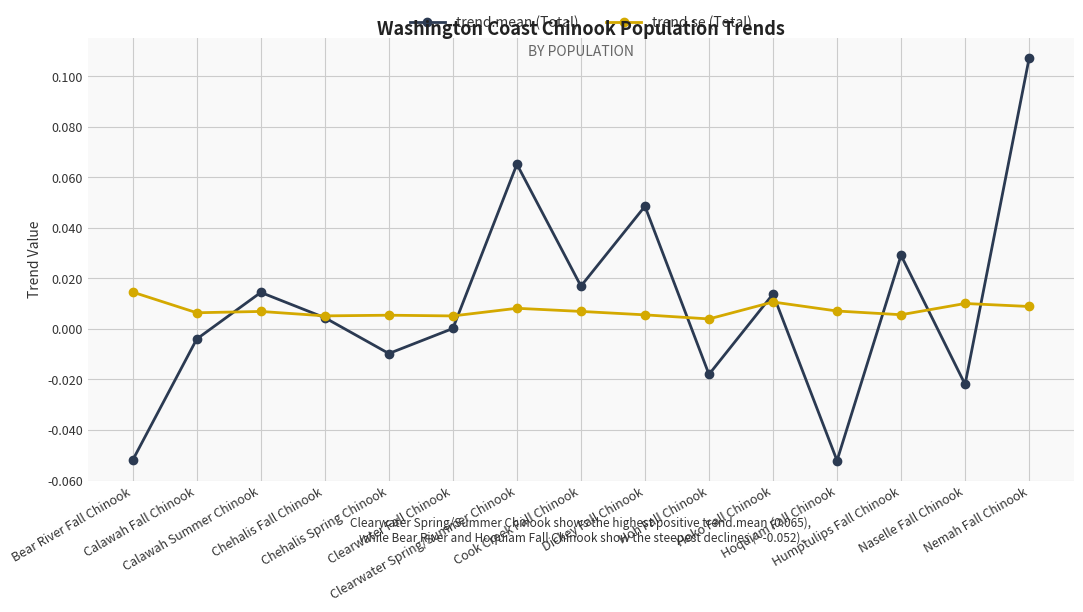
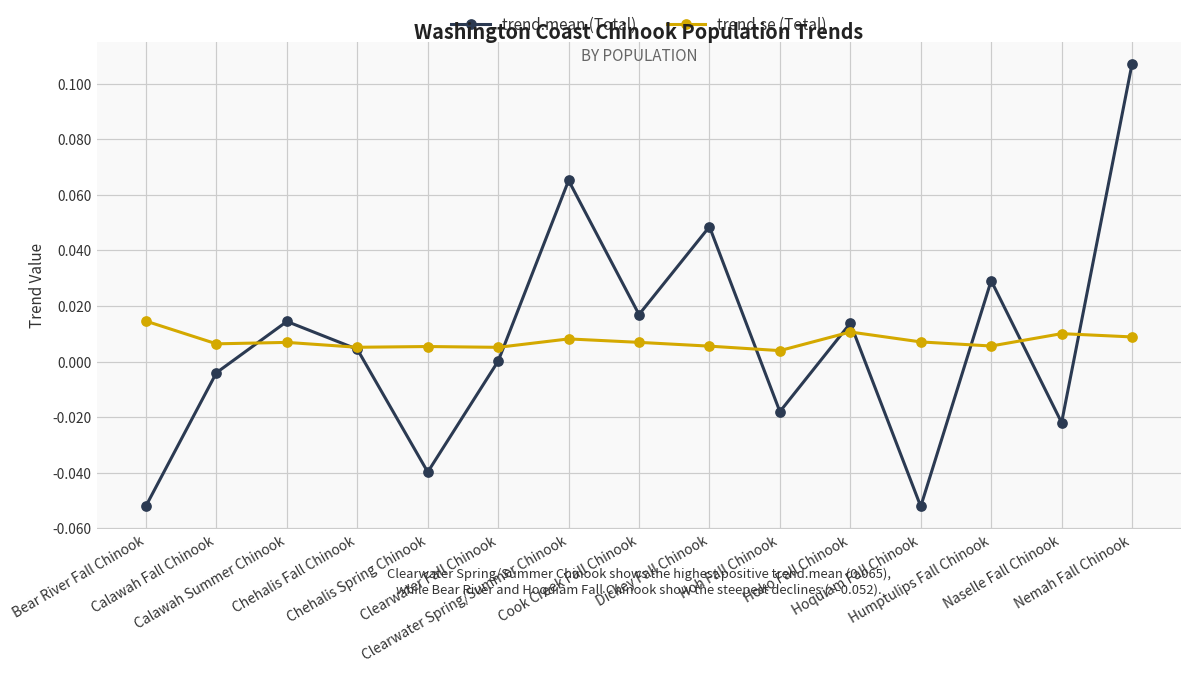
trend.mean (Total), Chehalis Spring Chinook: -0.010 -> -0.040
